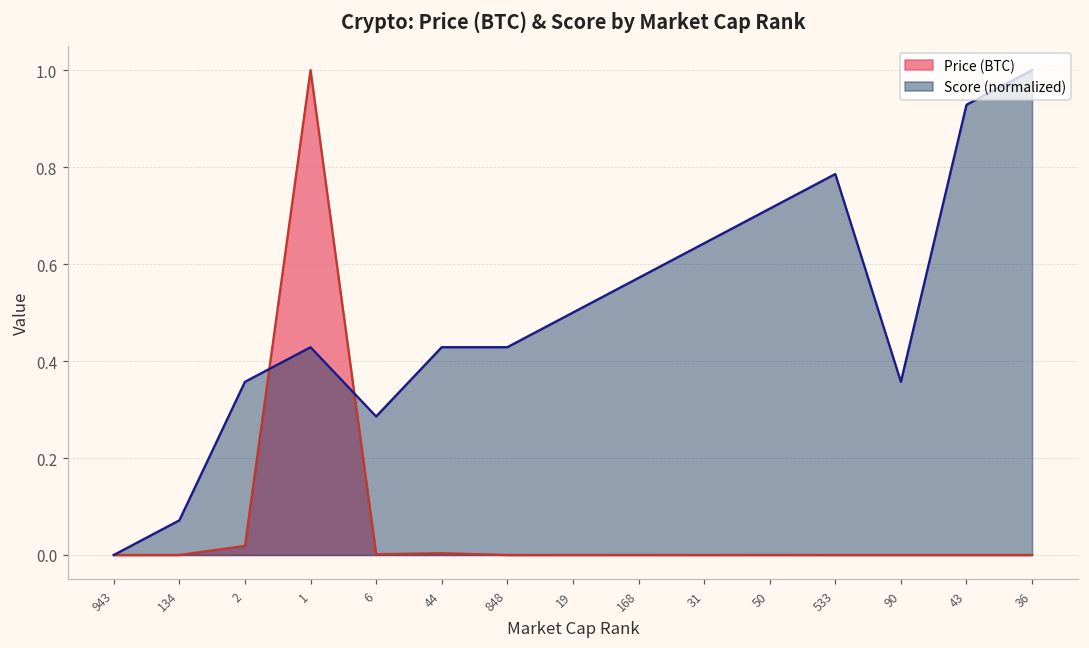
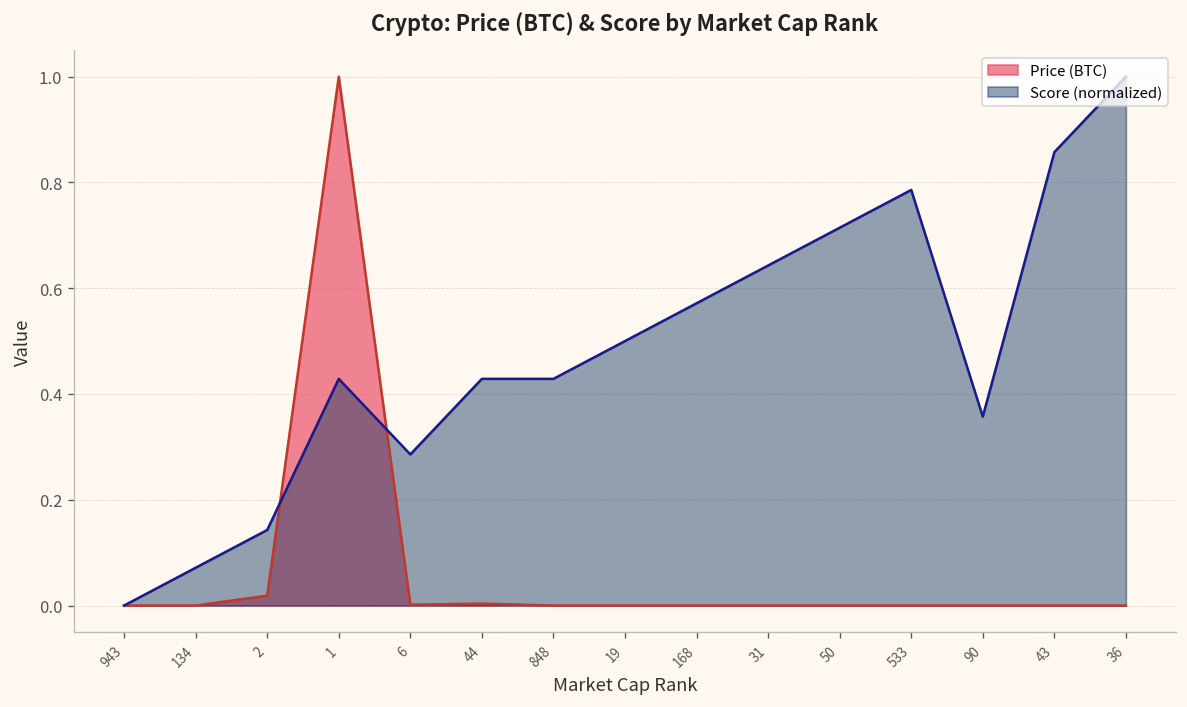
Score (normalized), 2: 0.36 -> 0.14
Score (normalized), 43: 0.93 -> 0.86
